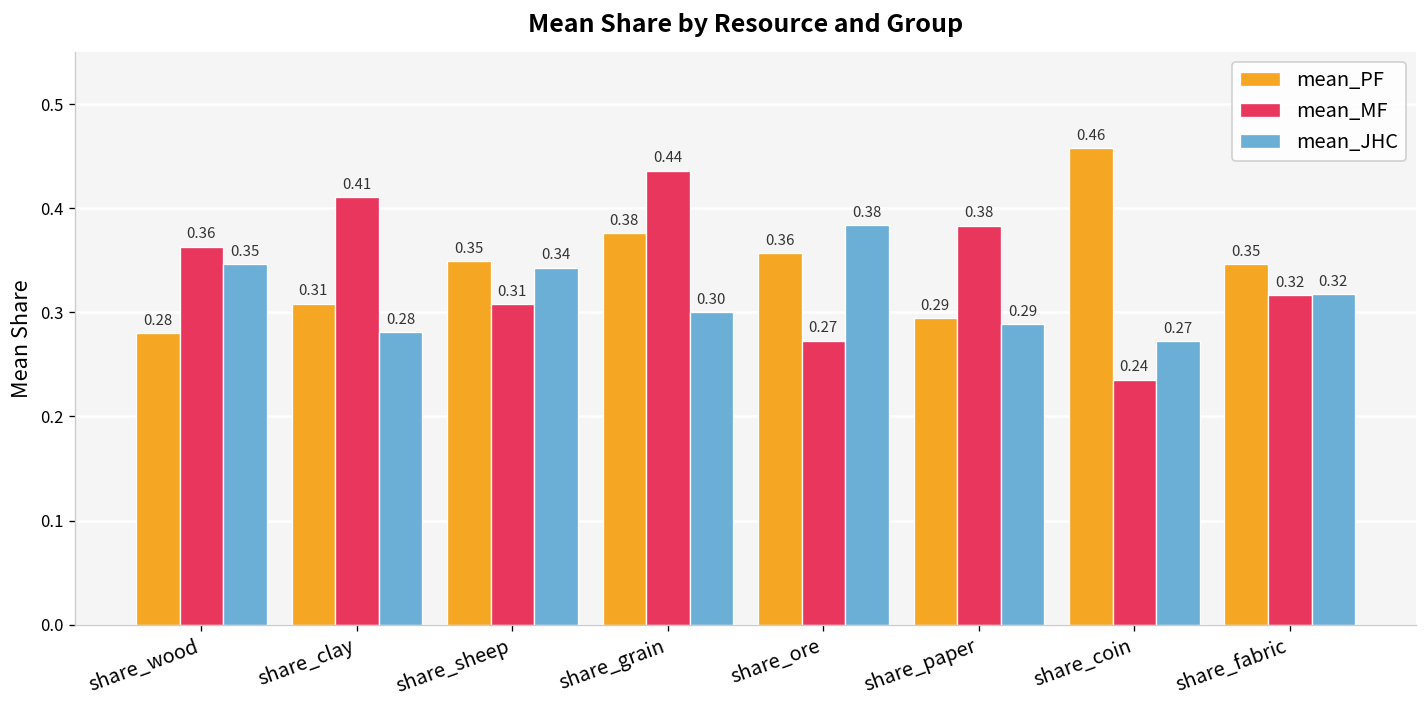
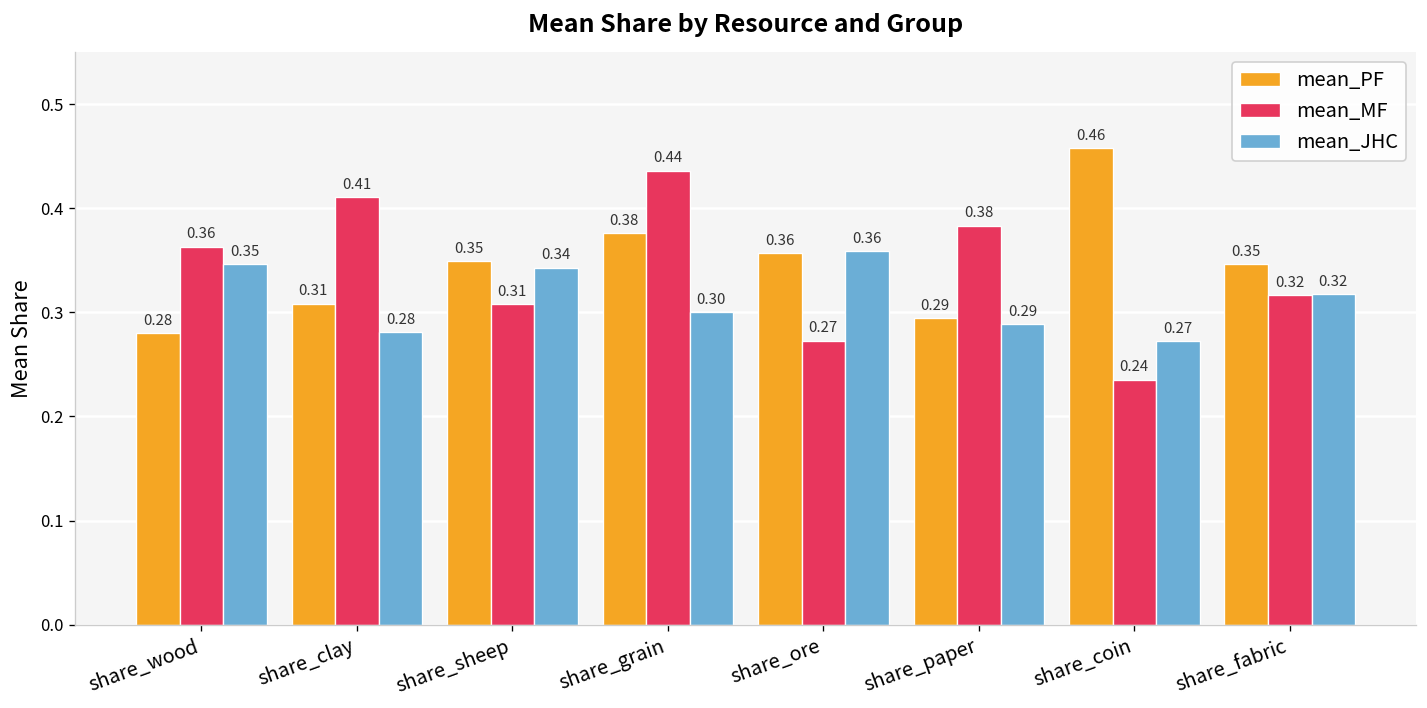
mean_JHC, share_ore: 0.38 -> 0.36
